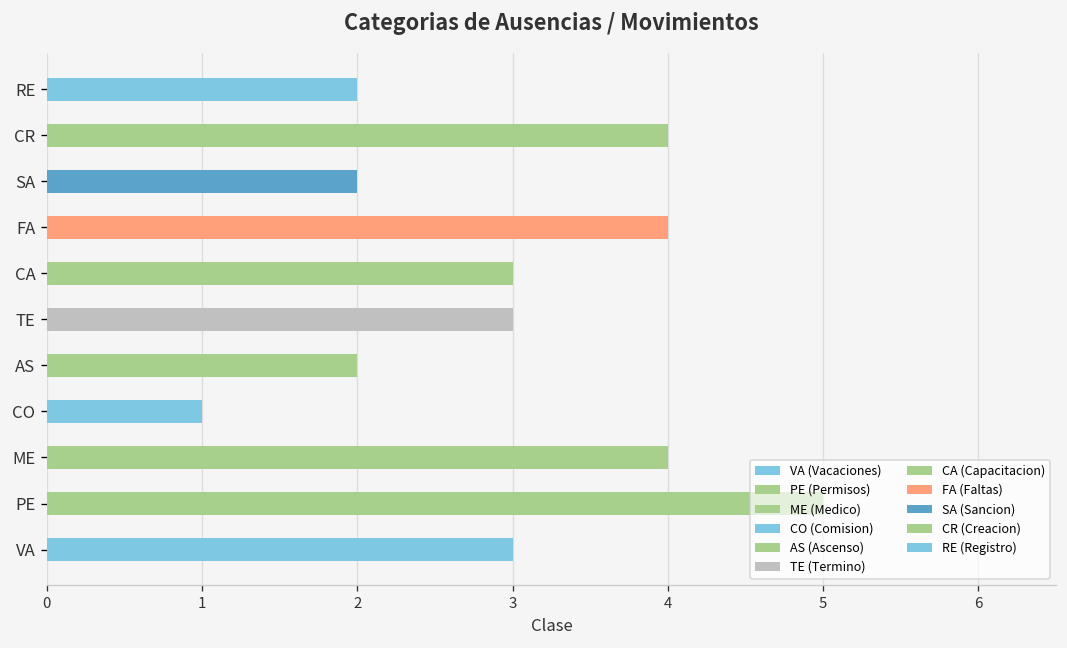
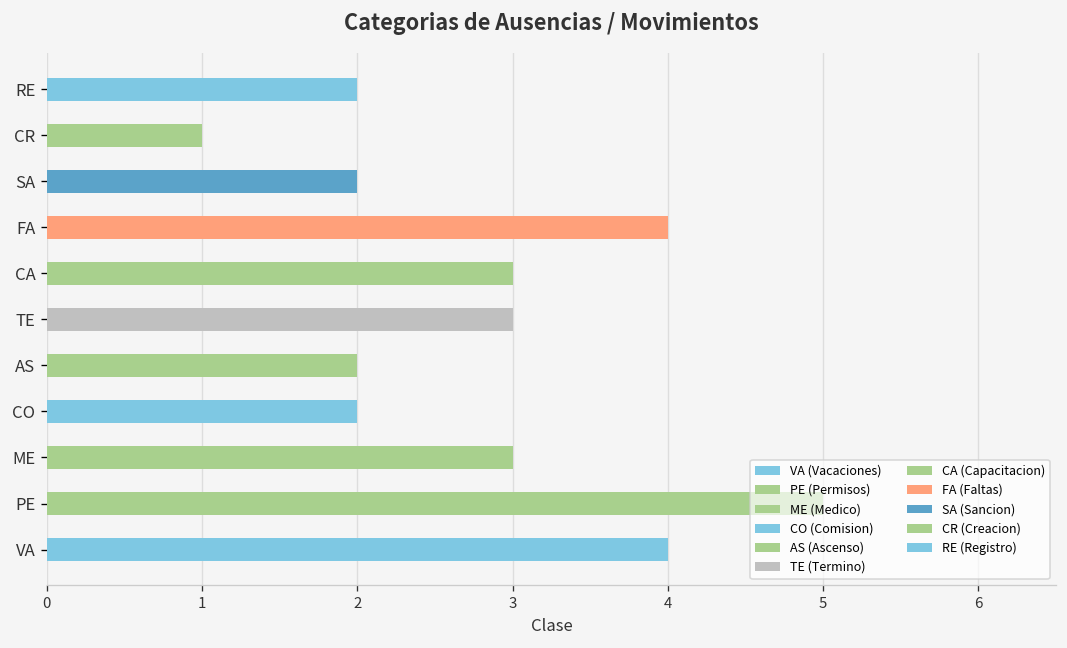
CR: 4 -> 1
CO: 1 -> 2
ME: 4 -> 3
VA: 3 -> 4
